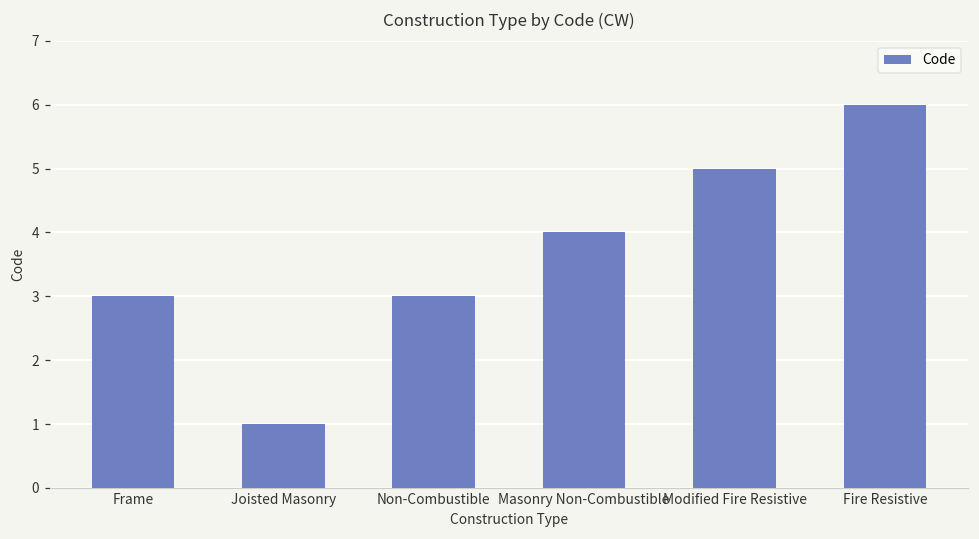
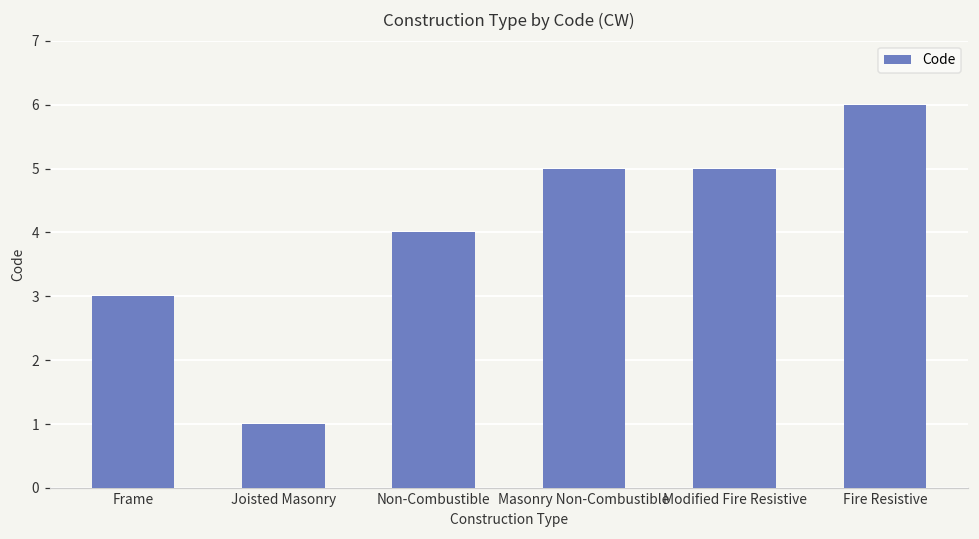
Non-Combustible: 3 -> 4
Masonry Non-Combustible: 4 -> 5
